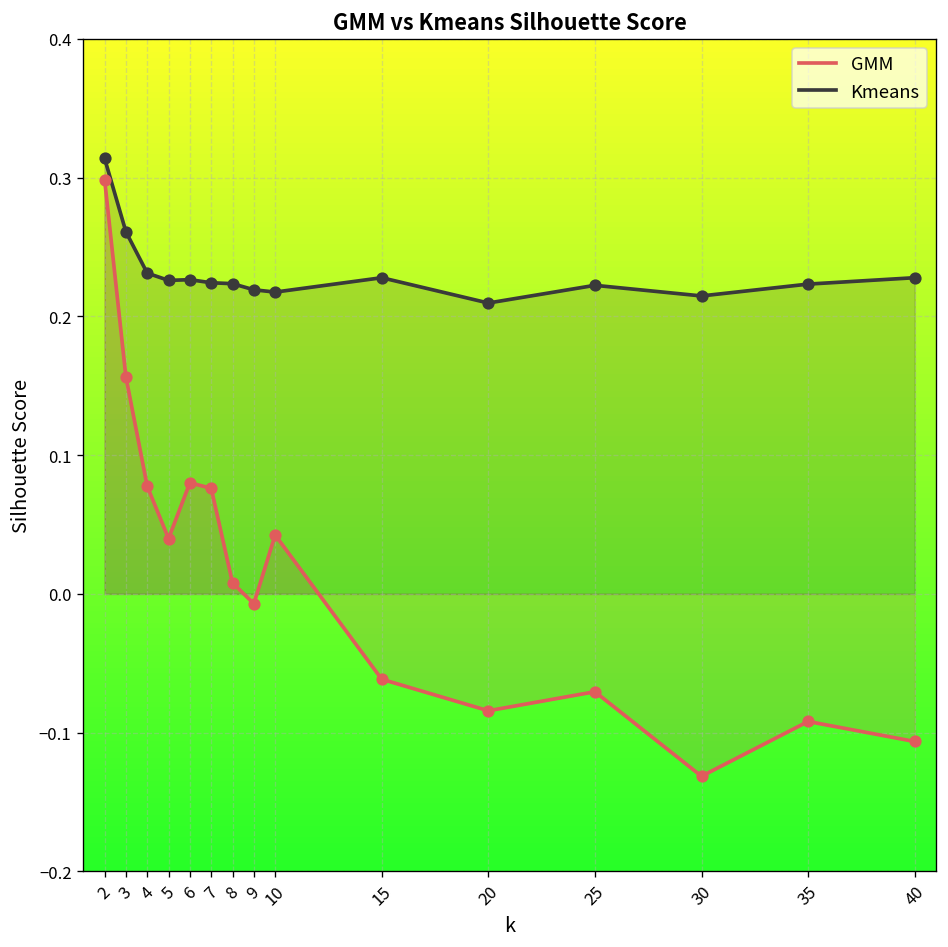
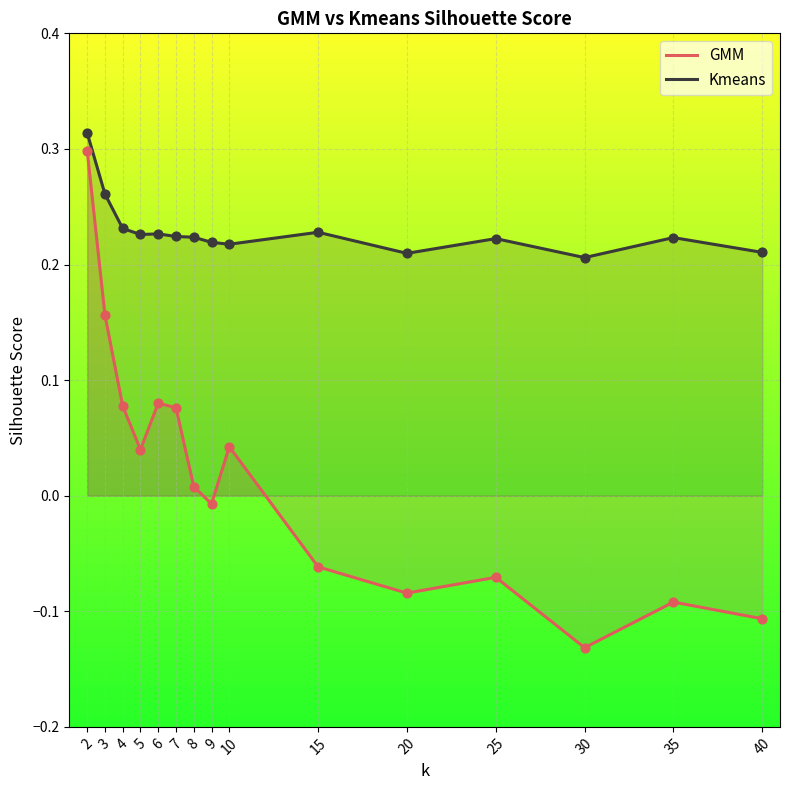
Kmeans, 30: 0.215 -> 0.206
Kmeans, 40: 0.228 -> 0.210
